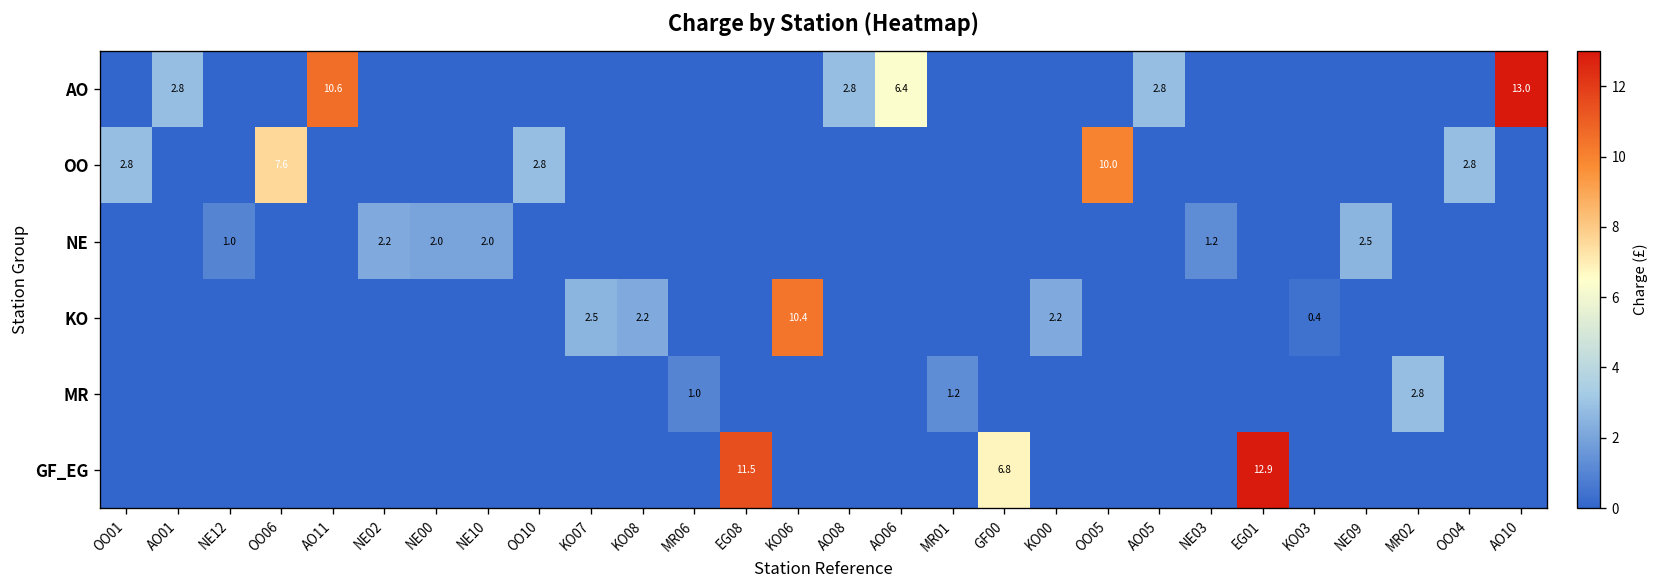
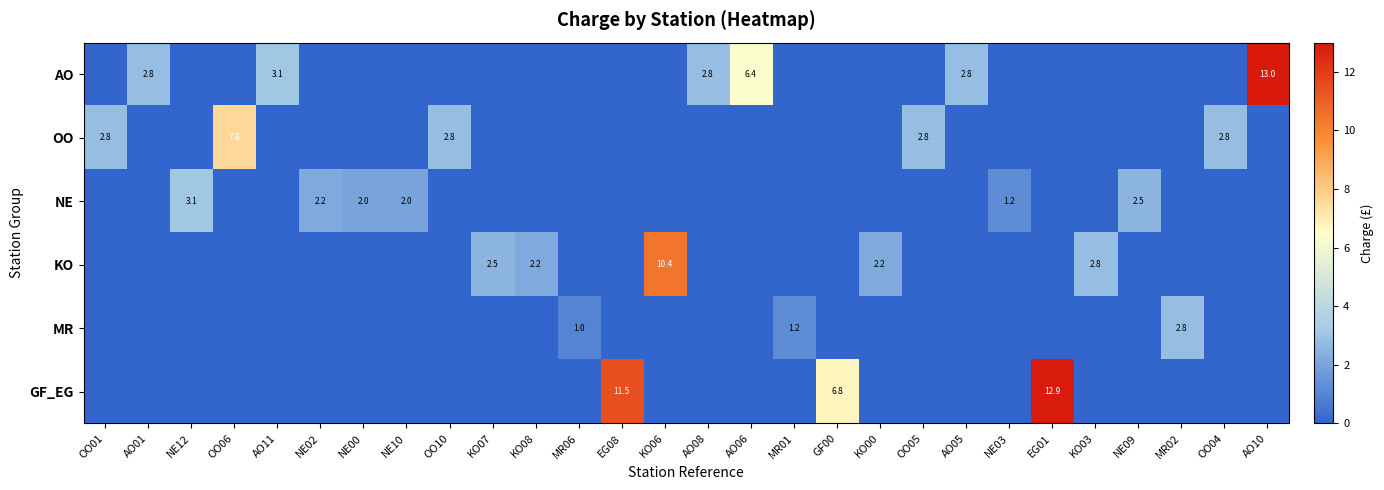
AO, AO11: 10.6 -> 3.1
OO, OO05: 10.0 -> 2.8
NE, NE12: 1.0 -> 3.1
KO, KO03: 0.4 -> 2.8
